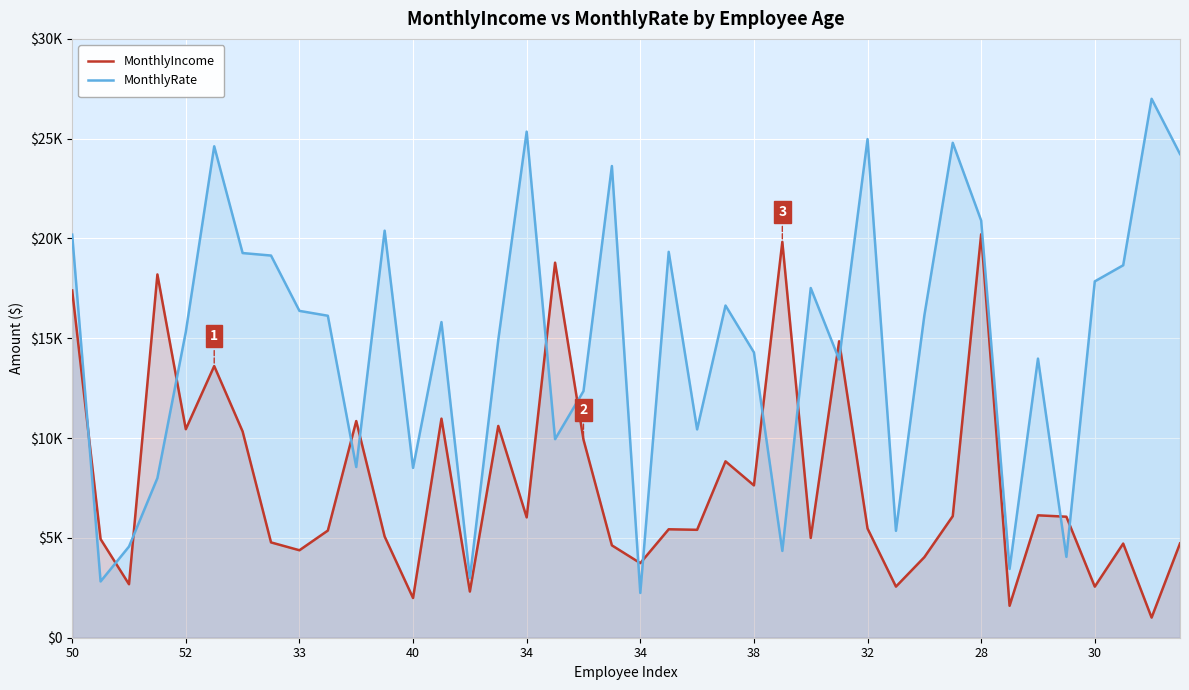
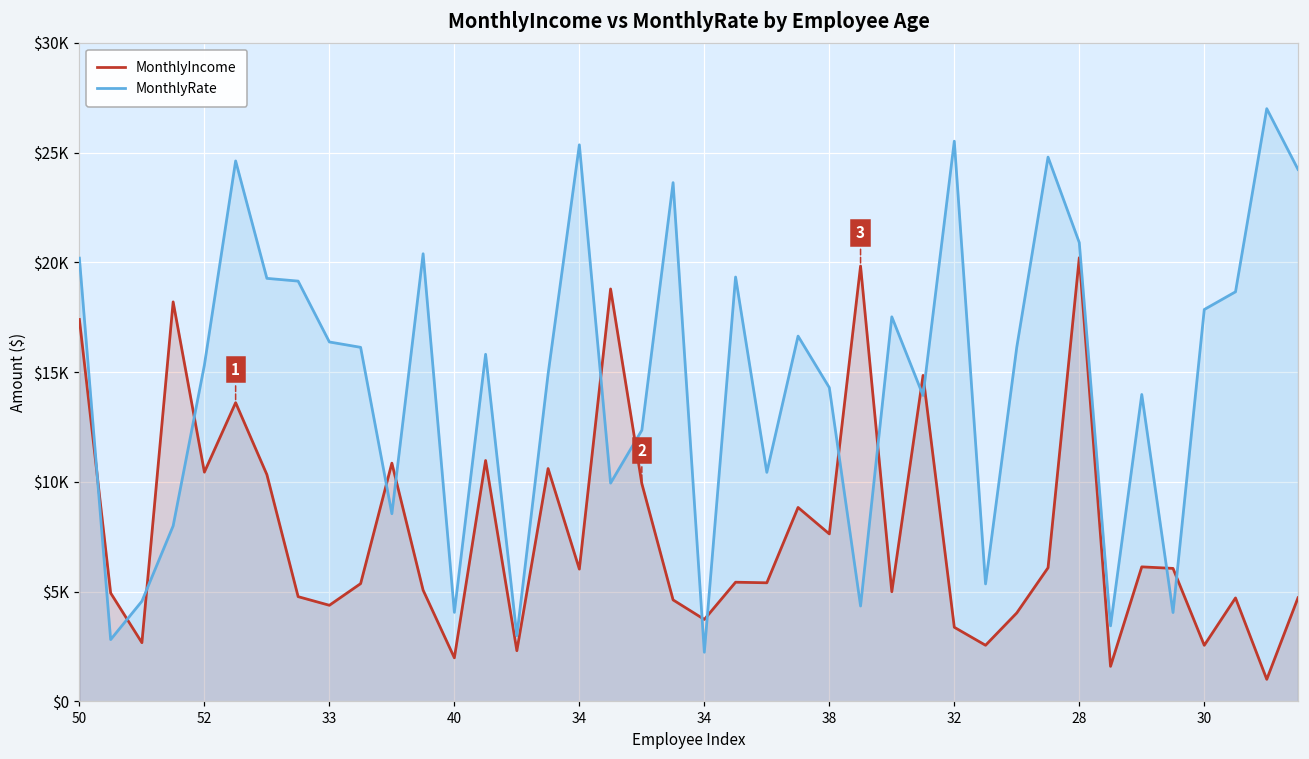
MonthlyRate, 40: $8500 -> $4100
MonthlyIncome, 32: $5500 -> $3400
MonthlyRate, 32: $25000 -> $25500
